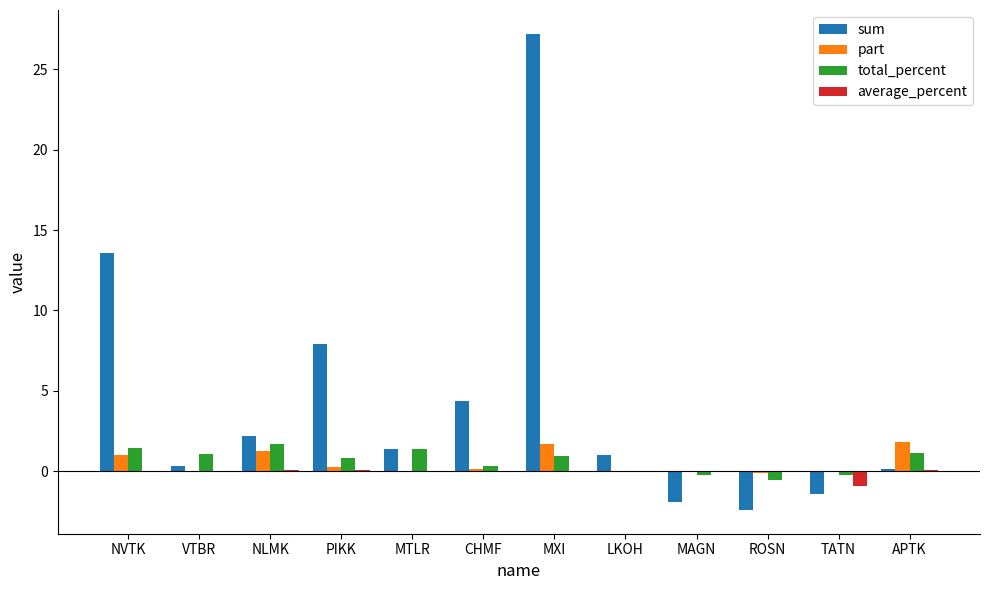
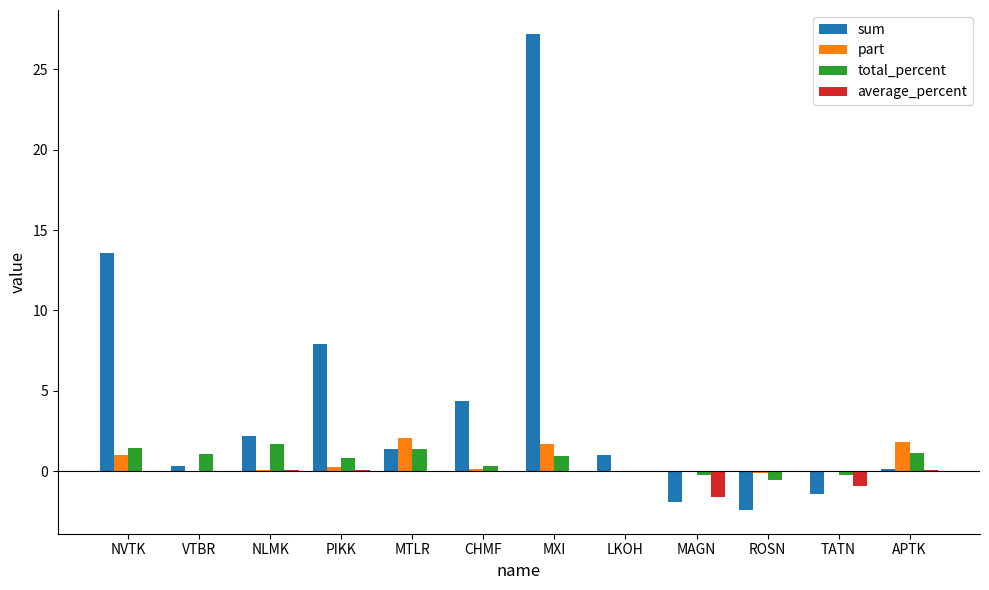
part, NLMK: 1.2 -> 0.1
part, MTLR: 0.0 -> 2.1
average_percent, MAGN: 0.0 -> -1.6
